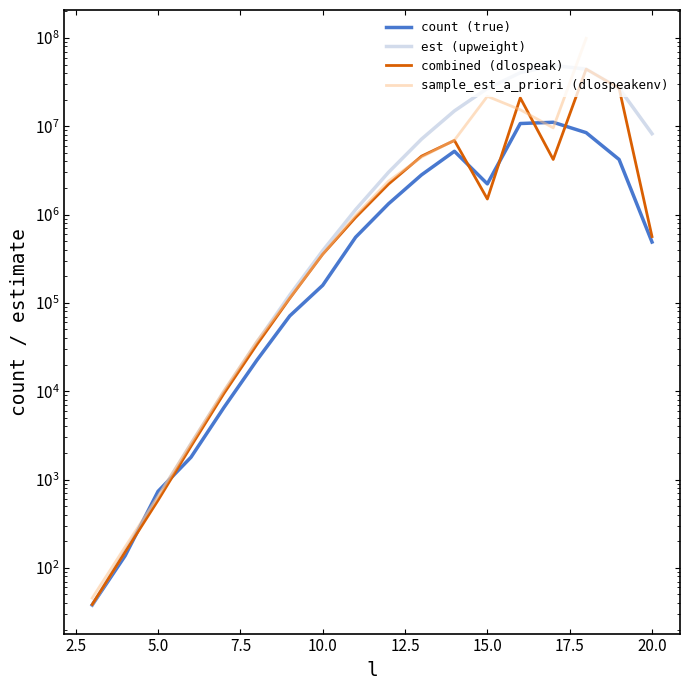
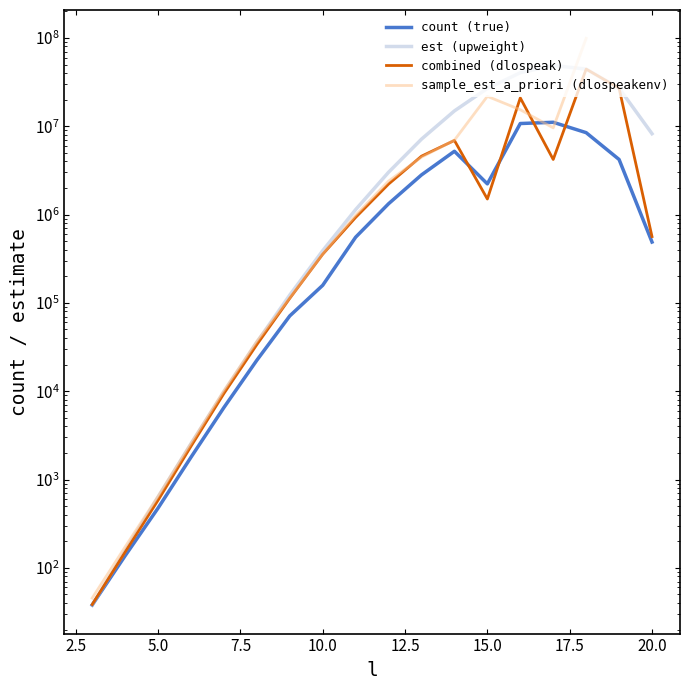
count (true), 5.0: 700 -> 500
